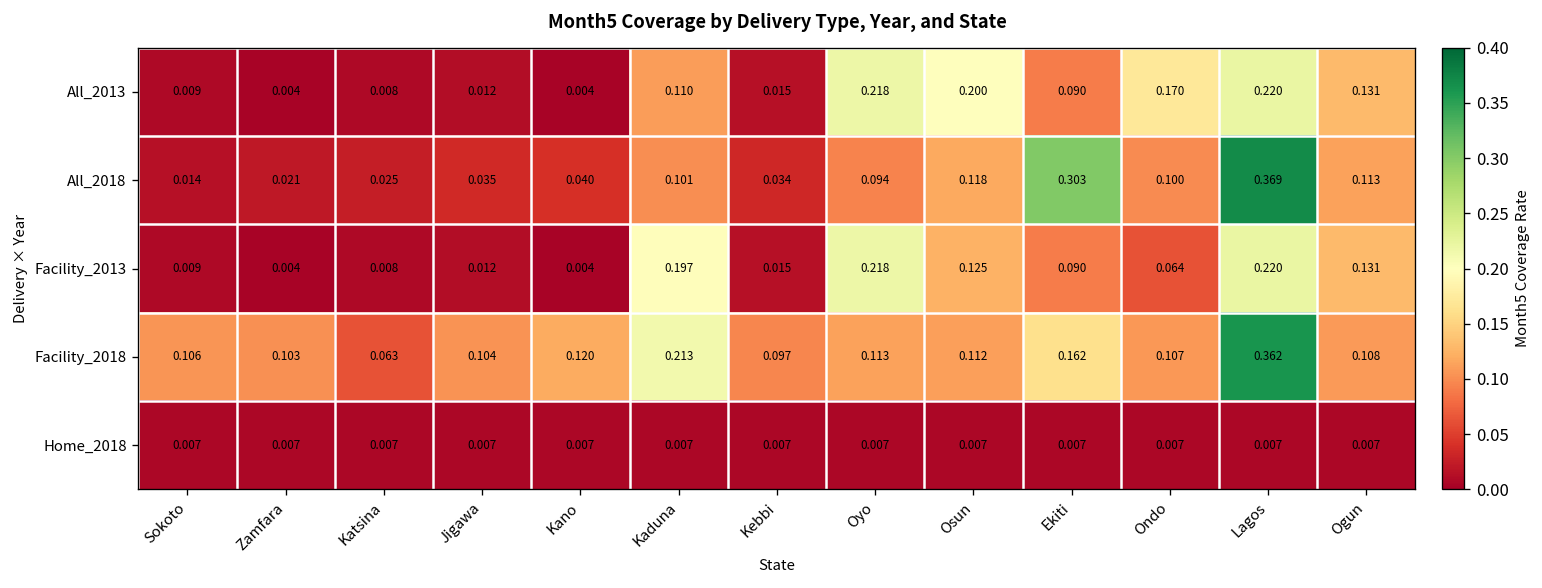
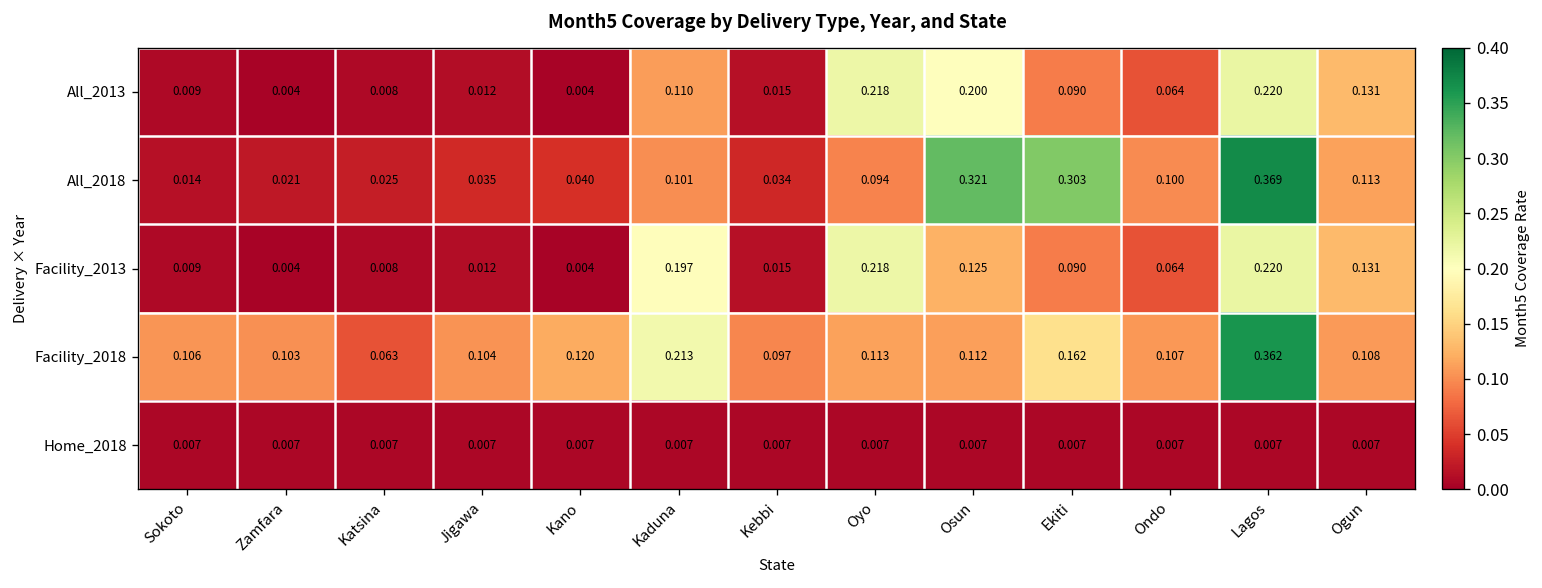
All_2013, Ondo: 0.170 -> 0.064
All_2018, Osun: 0.118 -> 0.321
